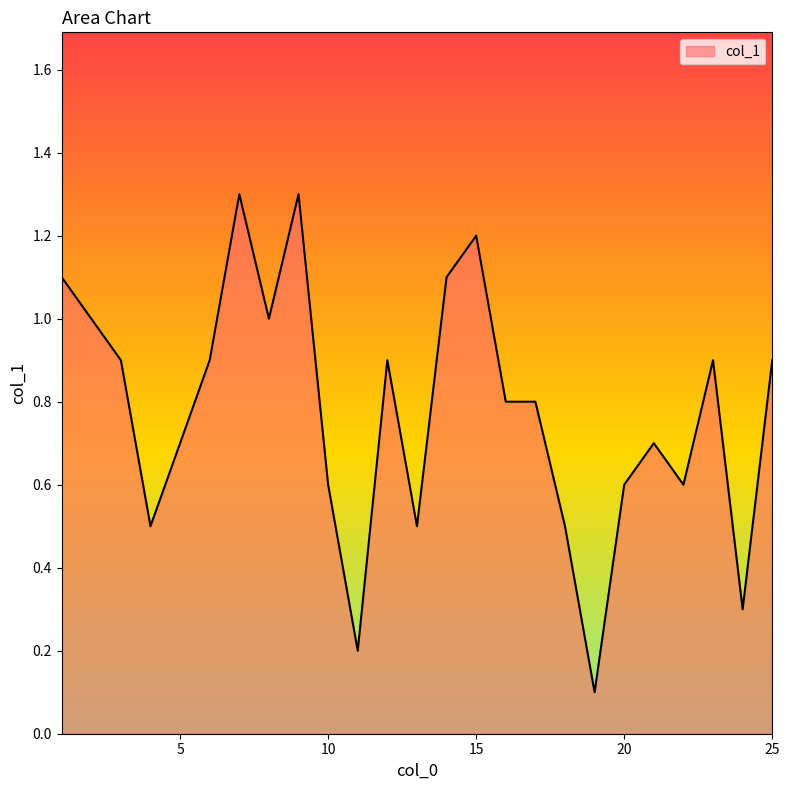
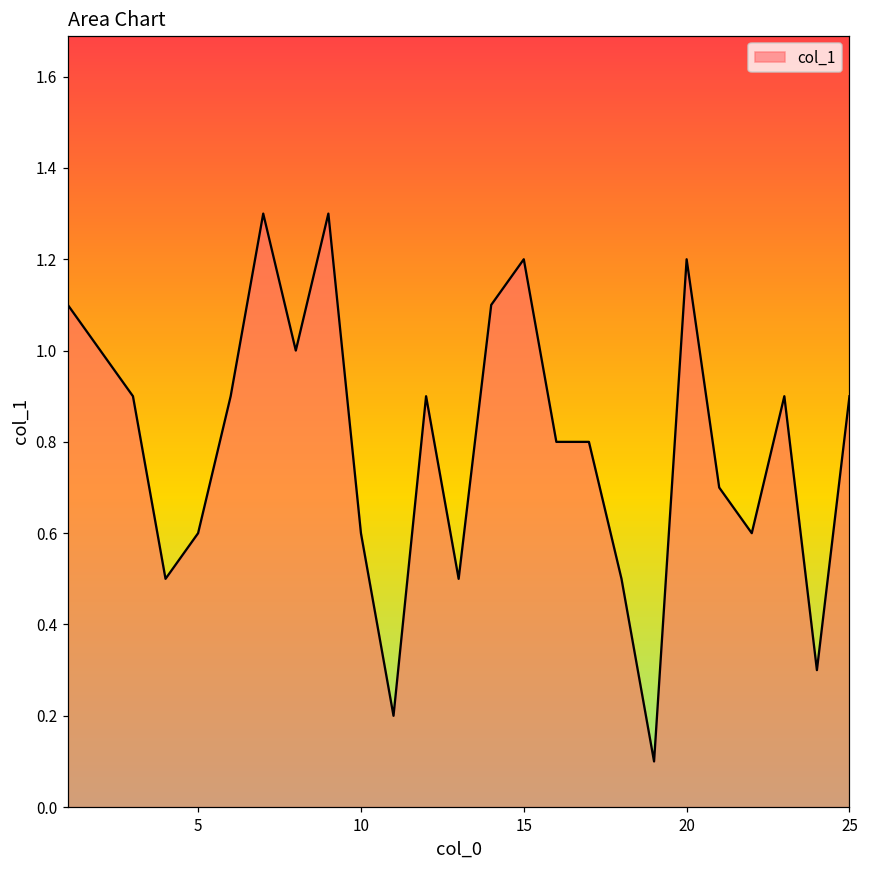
5: 0.7 -> 0.6
20: 0.6 -> 1.2
